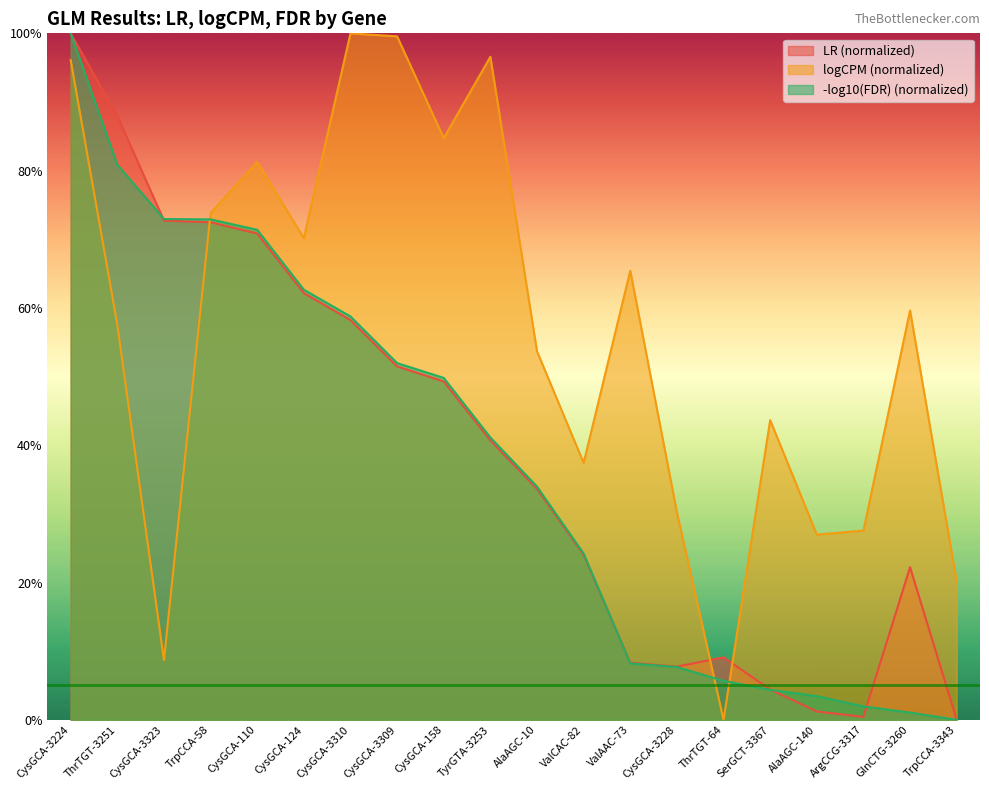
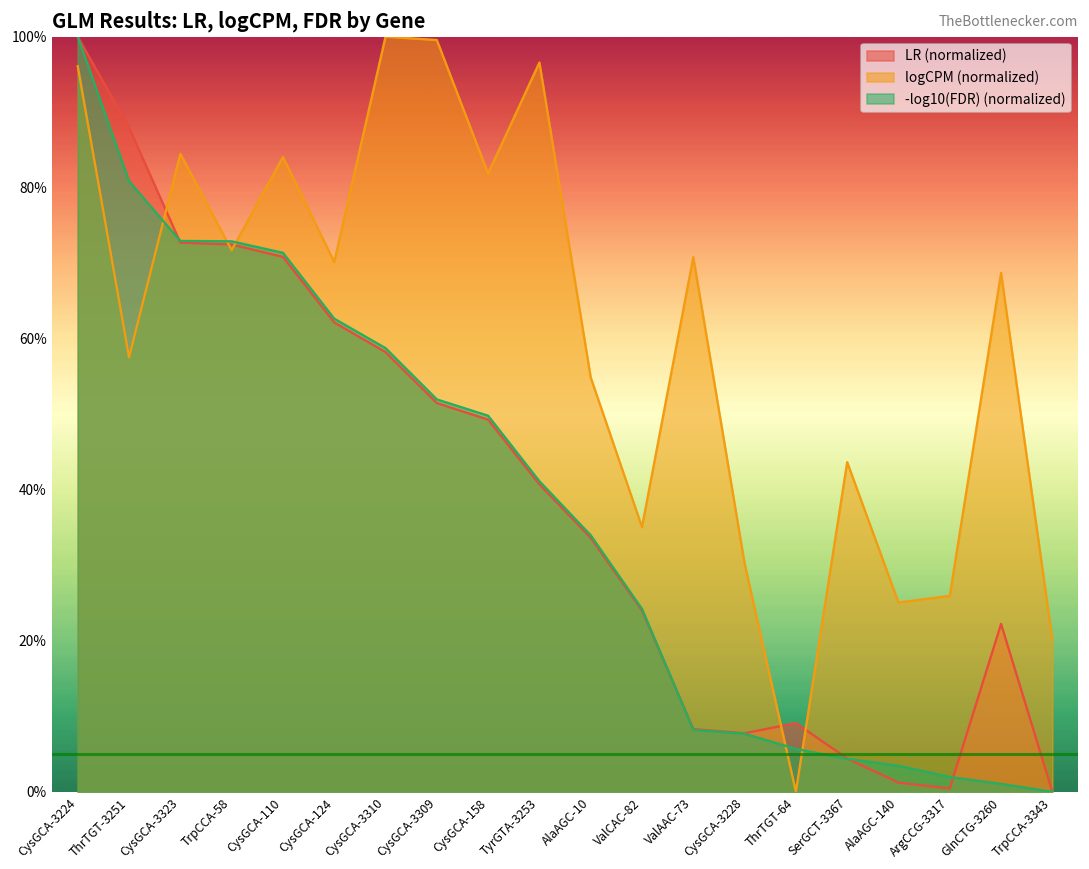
logCPM (normalized), CysGCA-3323: 9% -> 84%
logCPM (normalized), TrpCCA-58: 74% -> 72%
logCPM (normalized), CysGCA-110: 81% -> 84%
logCPM (normalized), CysGCA-158: 85% -> 82%
logCPM (normalized), AlaAGC-10: 54% -> 55%
logCPM (normalized), ValCAC-82: 37% -> 35%
logCPM (normalized), ValAAC-73: 65% -> 71%
logCPM (normalized), AlaAGC-140: 27% -> 25%
logCPM (normalized), ArgCCG-3317: 28% -> 26%
logCPM (normalized), GlnCTG-3260: 60% -> 69%
